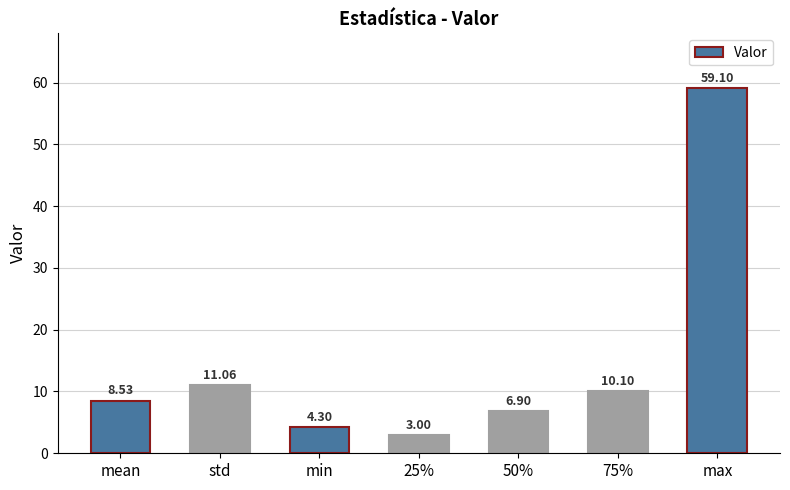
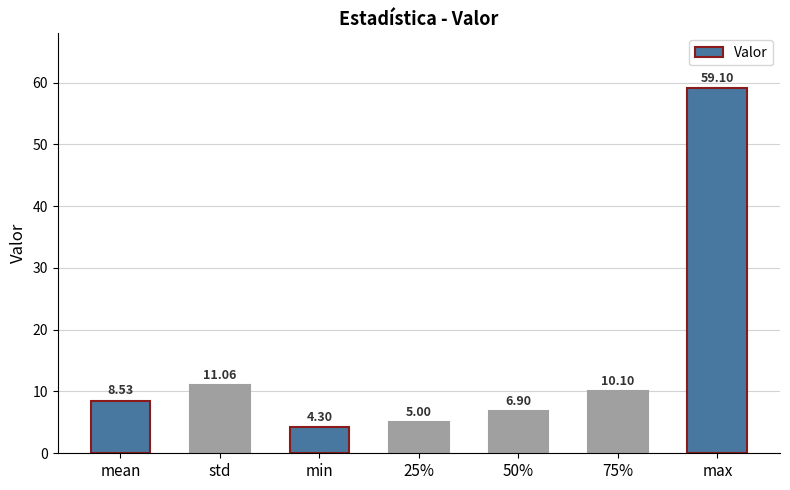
25%: 3.00 -> 5.00
